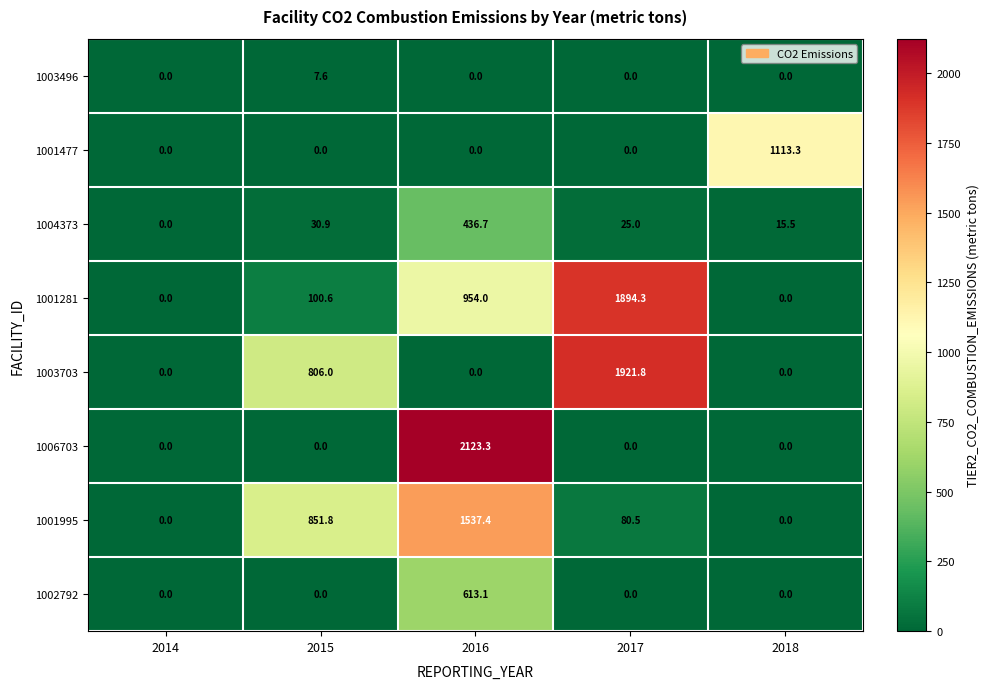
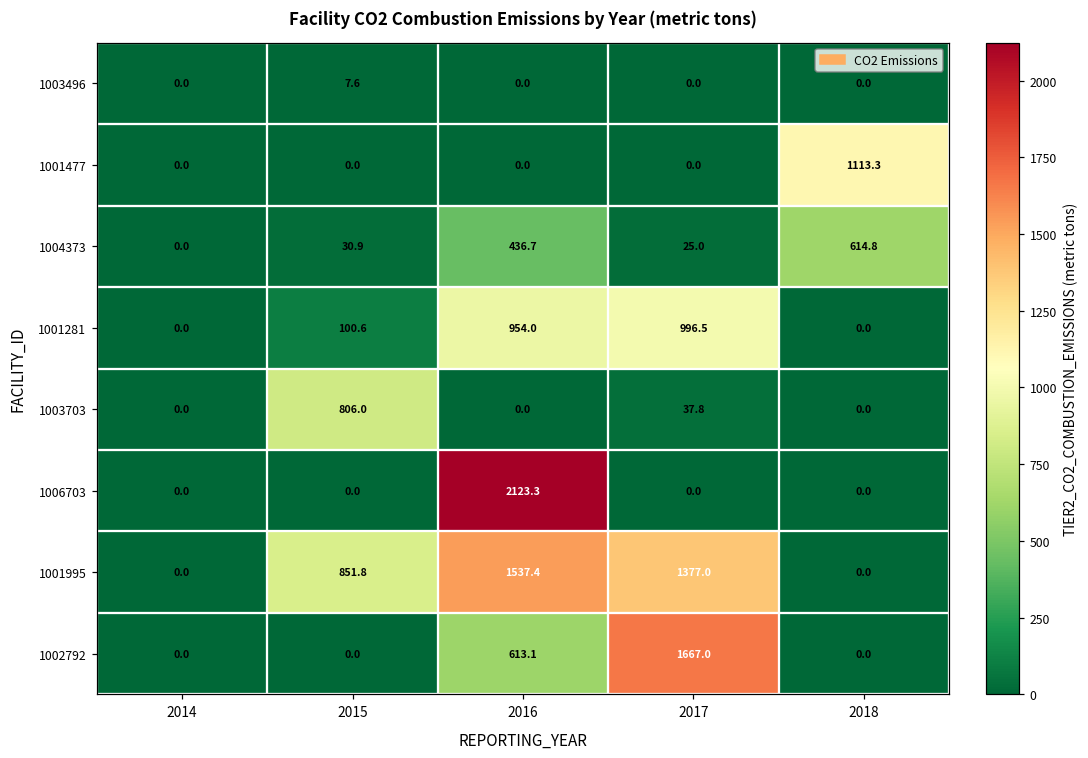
1004373, 2018: 15.5 -> 614.8
1001281, 2017: 1894.3 -> 996.5
1003703, 2017: 1921.8 -> 37.8
1001995, 2017: 80.5 -> 1377.0
1002792, 2017: 0.0 -> 1667.0
